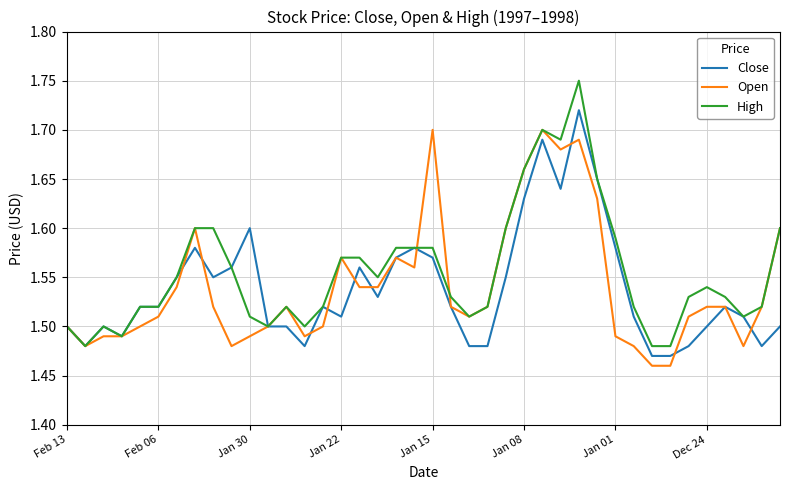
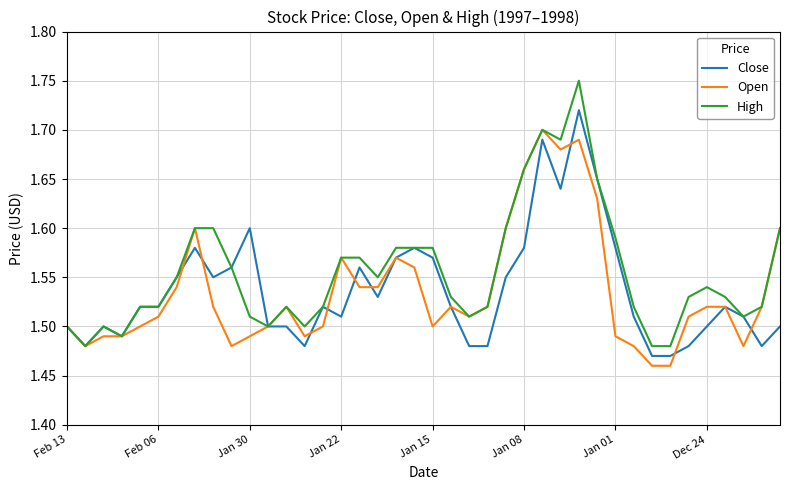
Open, Jan 15: 1.7 -> 1.5
Close, Jan 08: 1.63 -> 1.58
